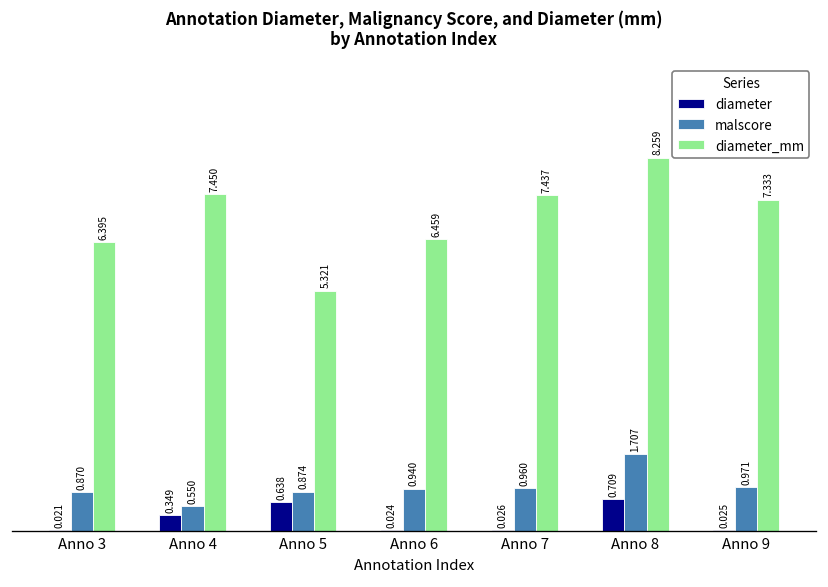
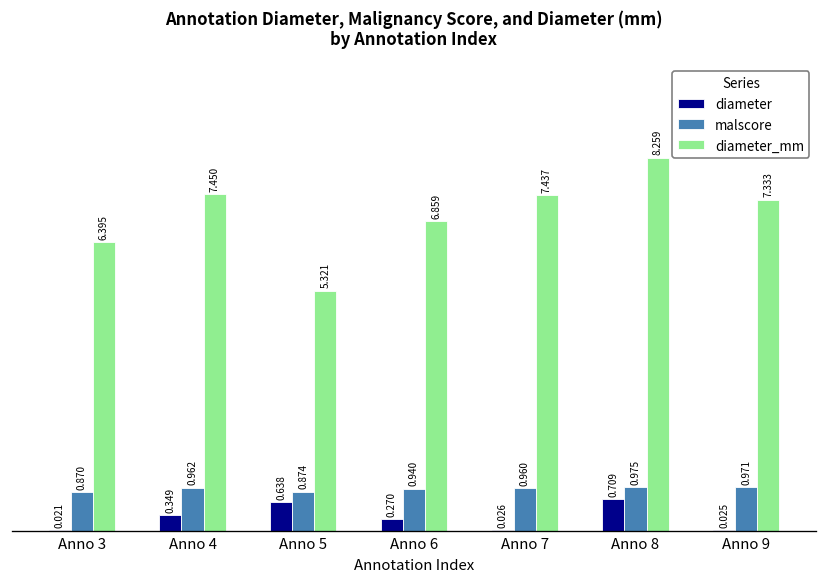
malscore, Anno 4: 0.550 -> 0.962
diameter, Anno 6: 0.024 -> 0.270
diameter_mm, Anno 6: 6.459 -> 6.859
malscore, Anno 8: 1.707 -> 0.975
